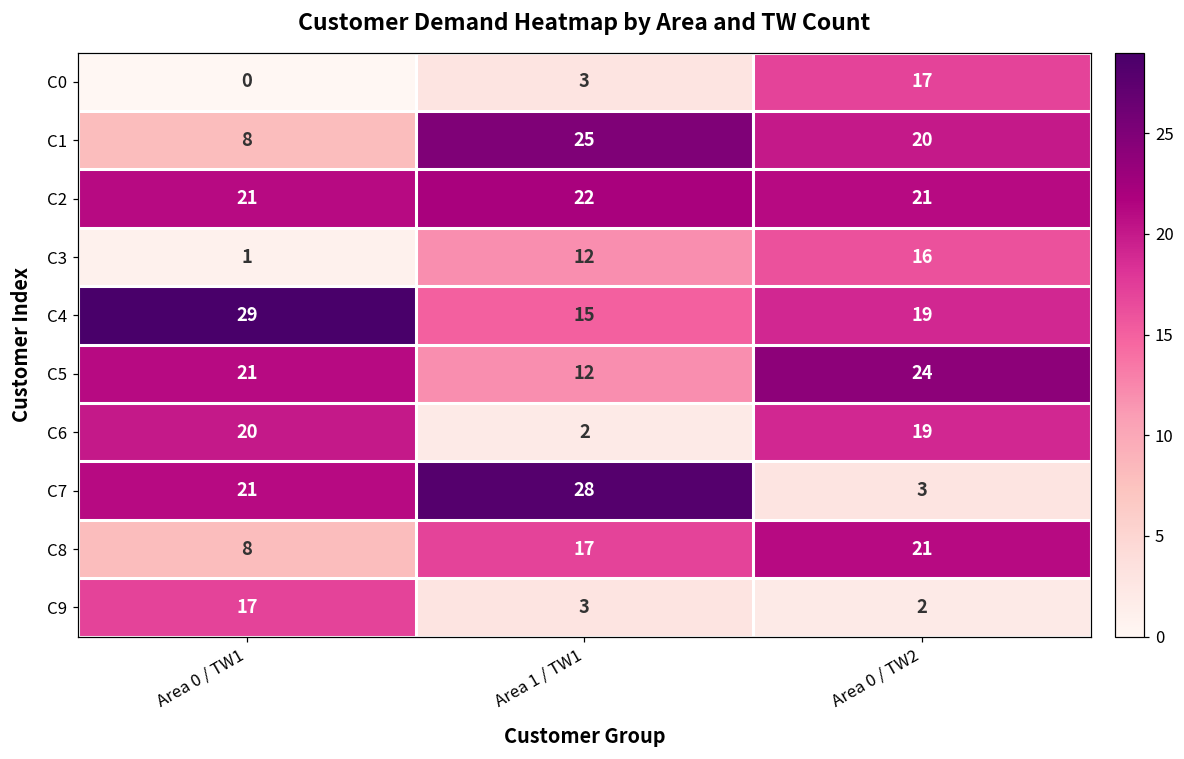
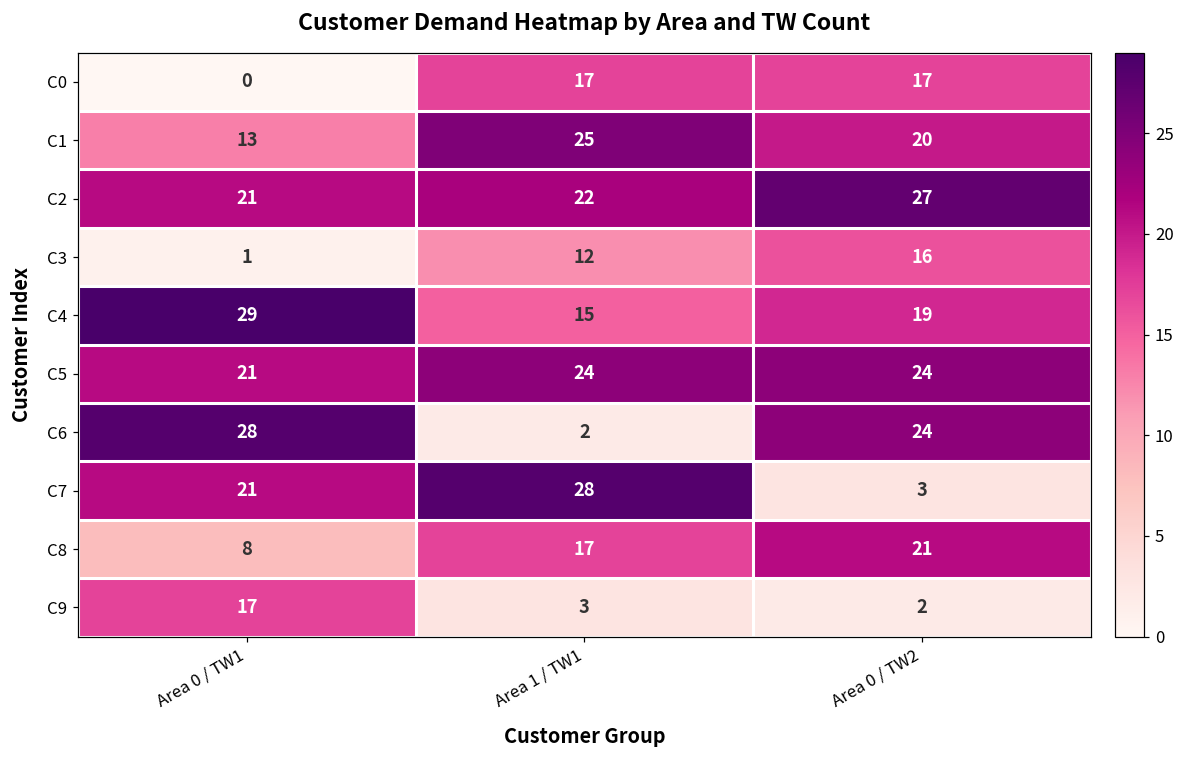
C0, Area 1 / TW1: 3 -> 17
C1, Area 0 / TW1: 8 -> 13
C2, Area 0 / TW2: 21 -> 27
C5, Area 1 / TW1: 12 -> 24
C6, Area 0 / TW1: 20 -> 28
C6, Area 0 / TW2: 19 -> 24
